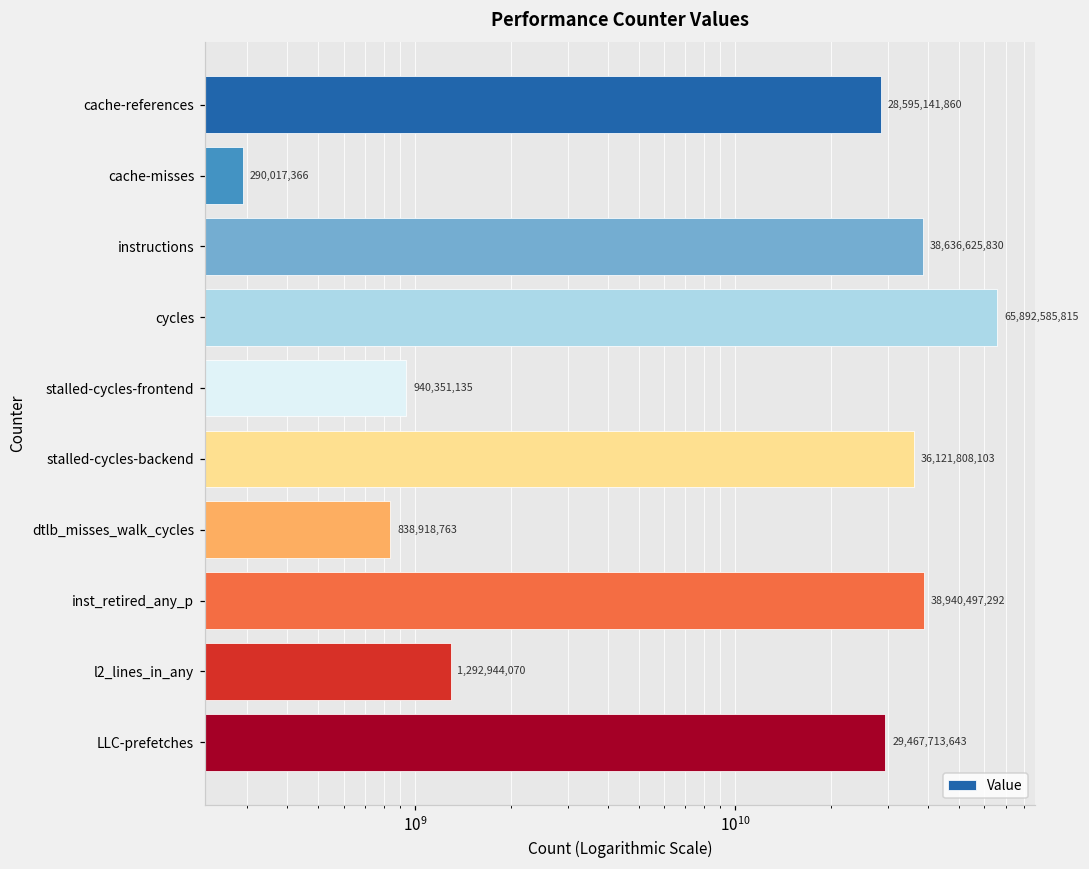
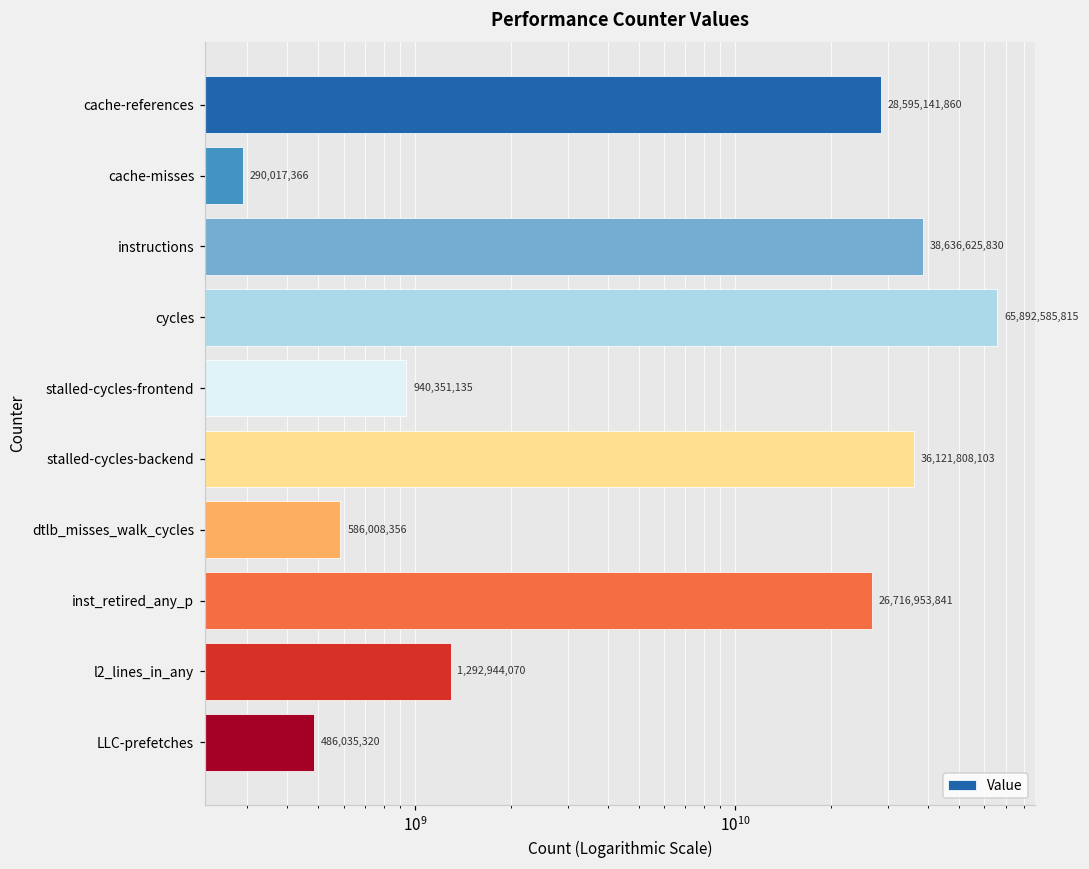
dtlb_misses_walk_cycles: 838,918,763 -> 586,008,356
inst_retired_any_p: 38,940,497,292 -> 26,716,953,841
LLC-prefetches: 29,467,713,643 -> 486,035,320
